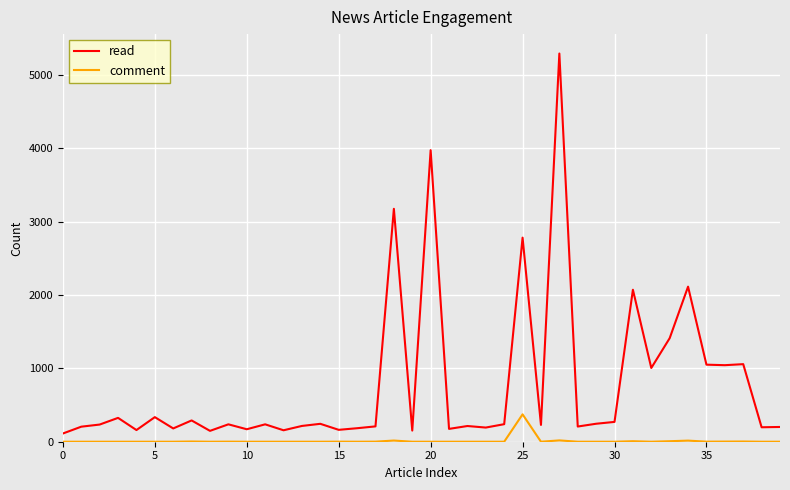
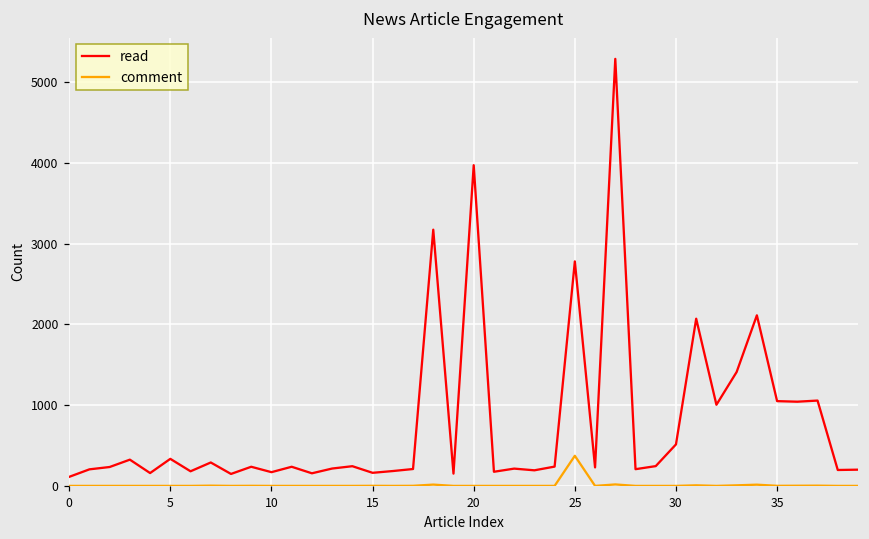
read, 30: 300 -> 500
